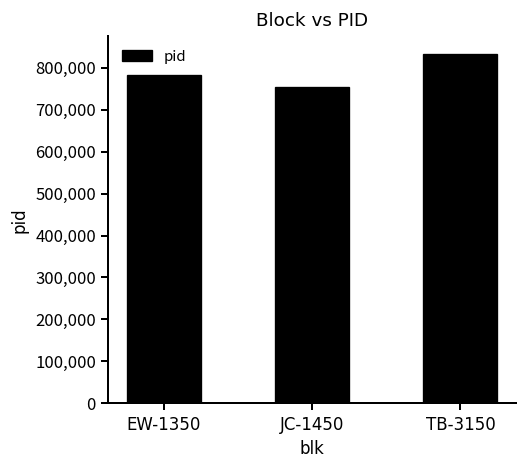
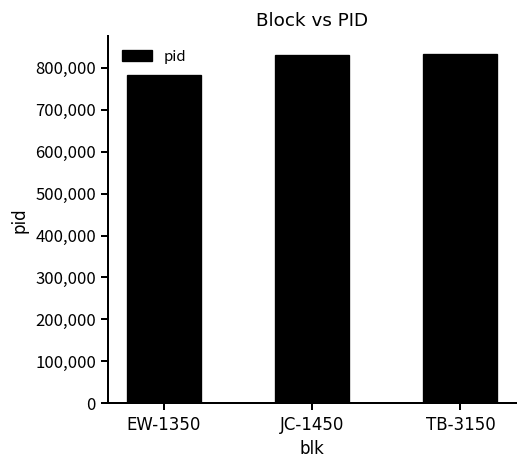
JC-1450: 750,000 -> 830,000
